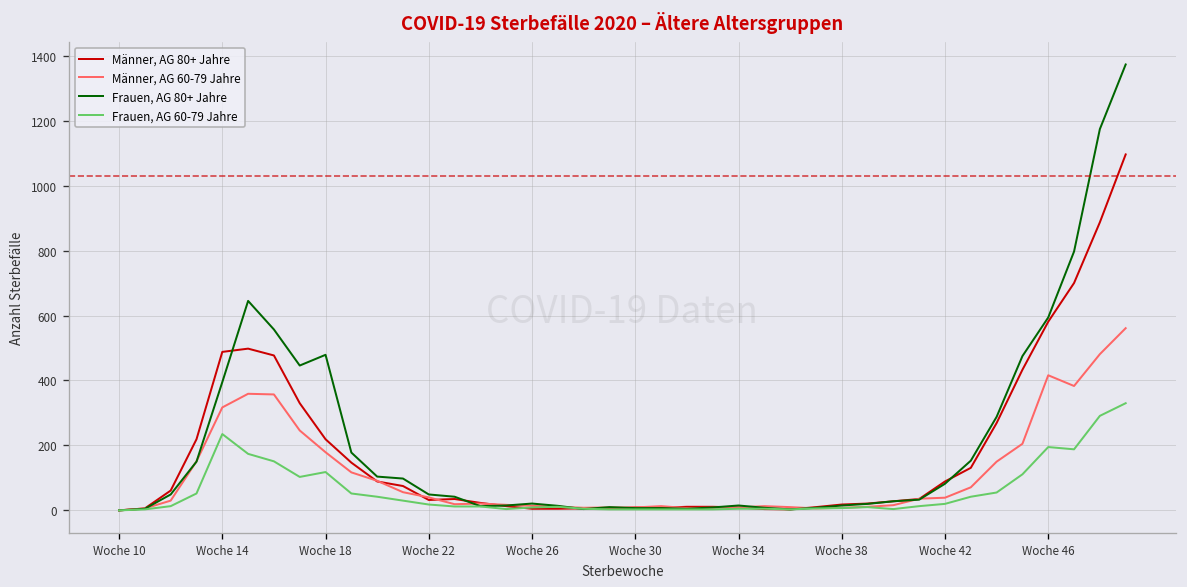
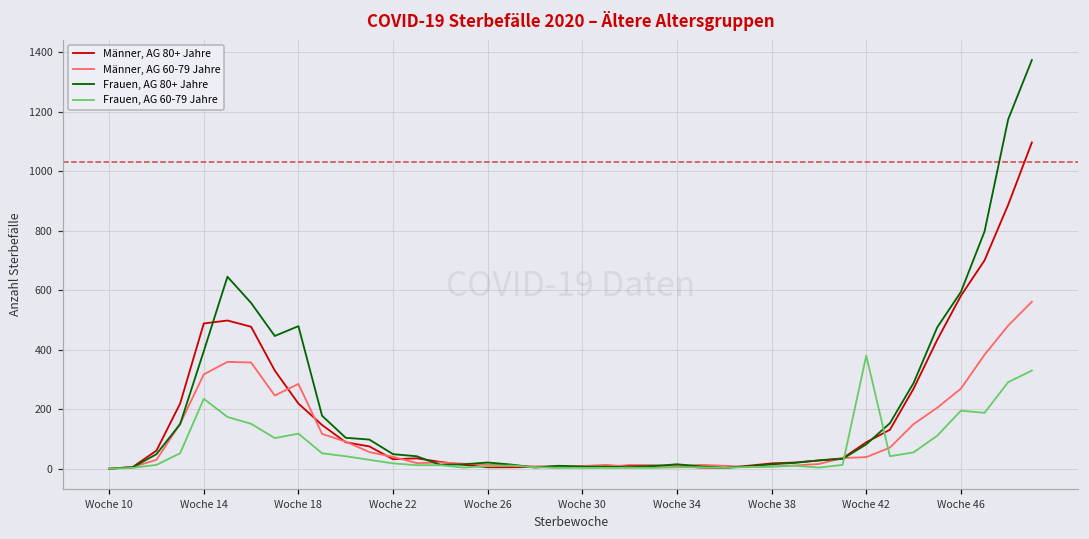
Männer, AG 60-79 Jahre, Woche 18: 180 -> 290
Frauen, AG 60-79 Jahre, Woche 42: 20 -> 380
Männer, AG 60-79 Jahre, Woche 46: 420 -> 270
